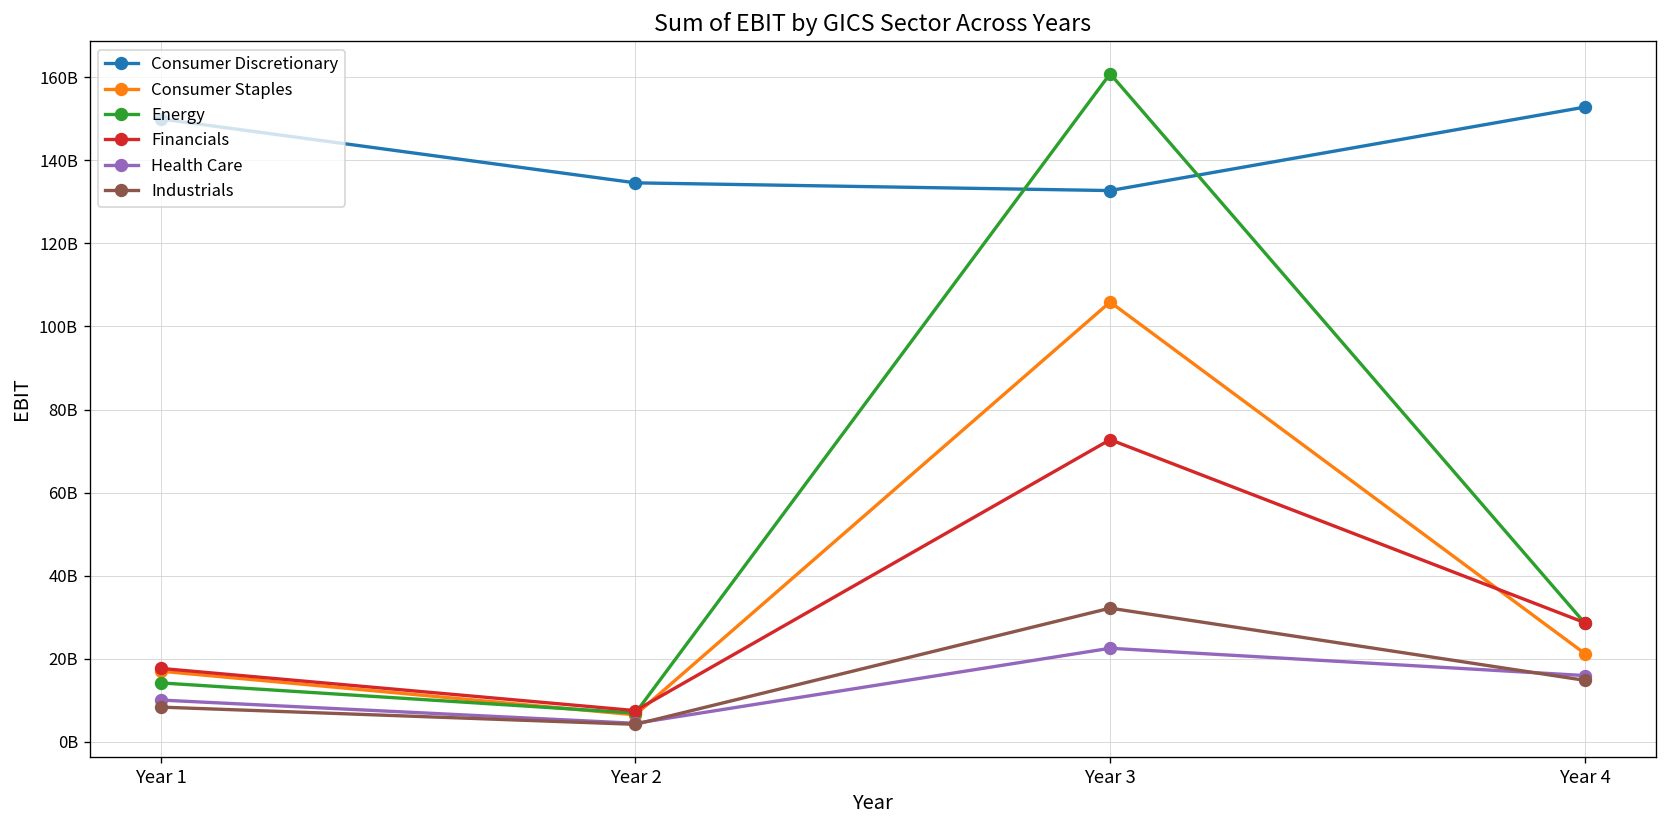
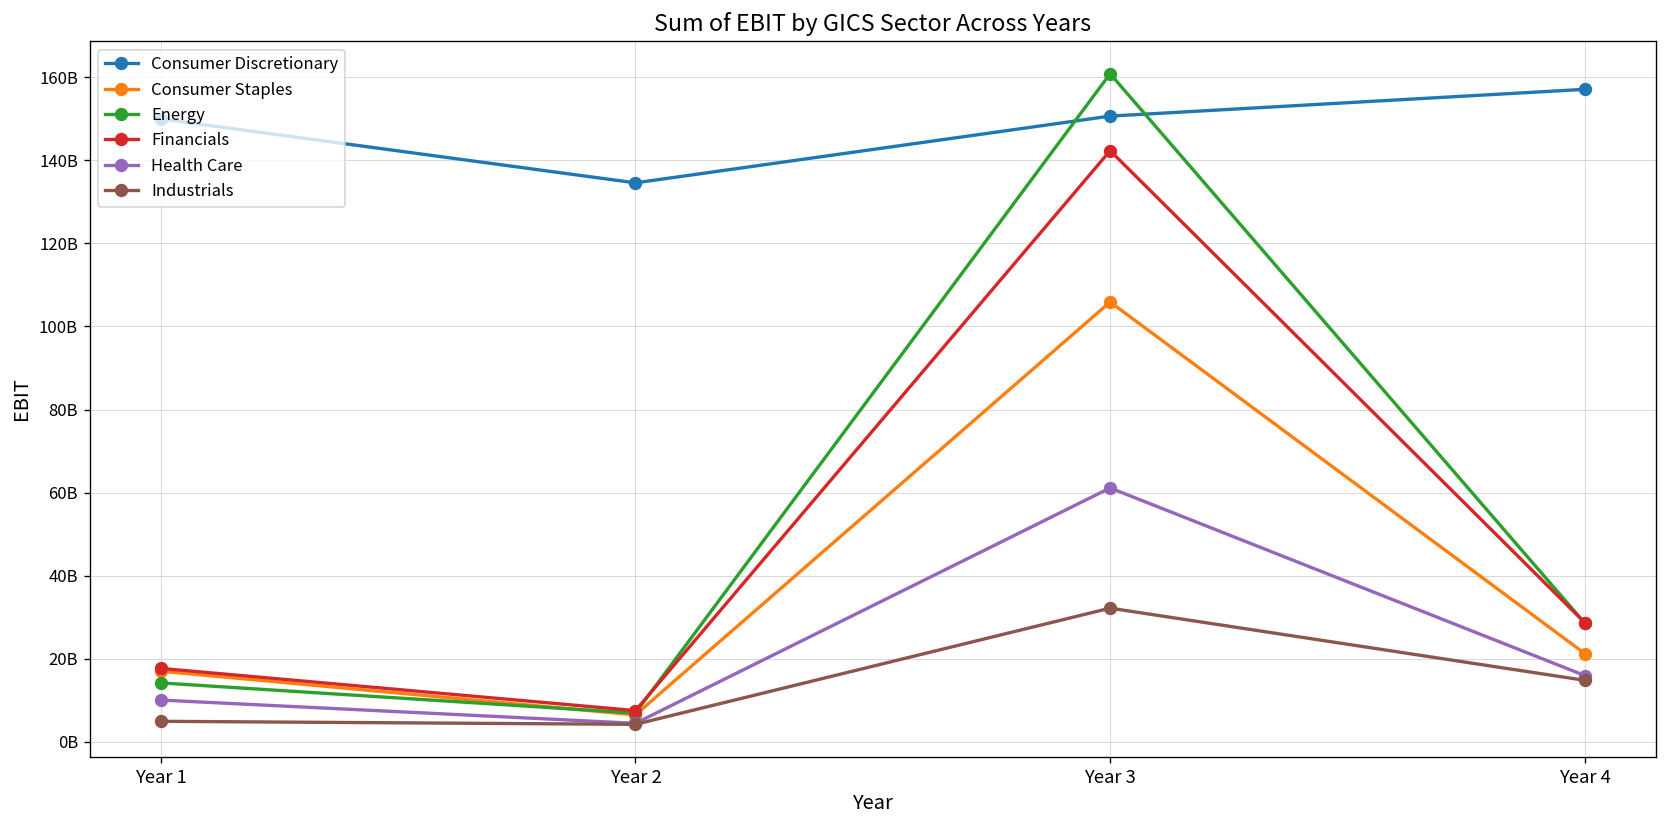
Industrials, Year 1: 8000000000 -> 5000000000
Consumer Discretionary, Year 3: 133000000000 -> 151000000000
Financials, Year 3: 73000000000 -> 142000000000
Health Care, Year 3: 23000000000 -> 61000000000
Consumer Discretionary, Year 4: 153000000000 -> 157000000000
